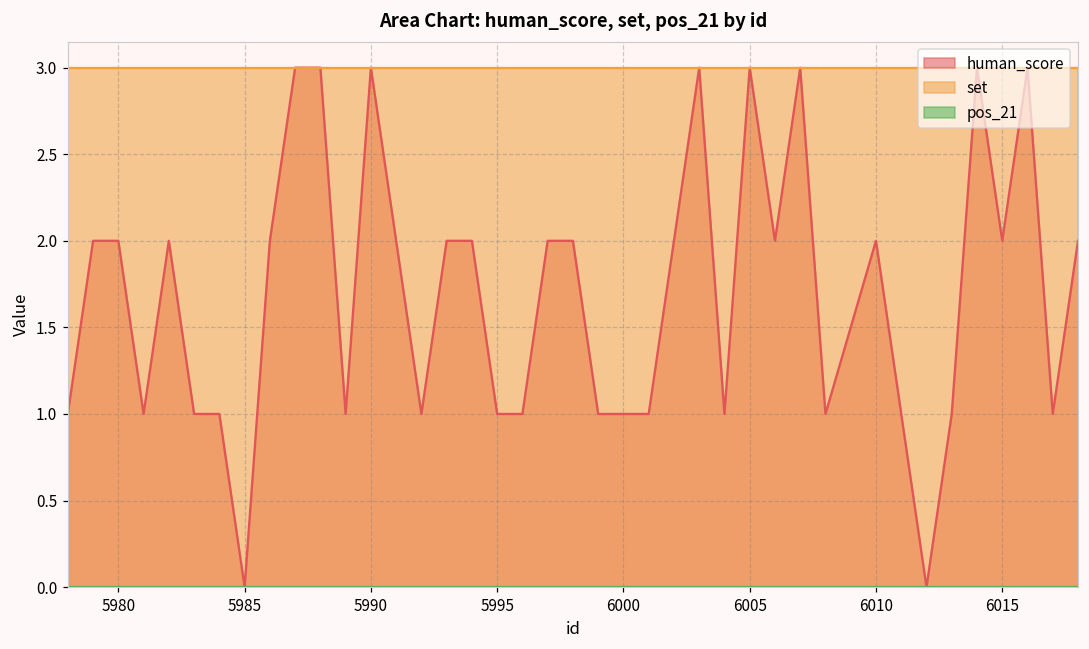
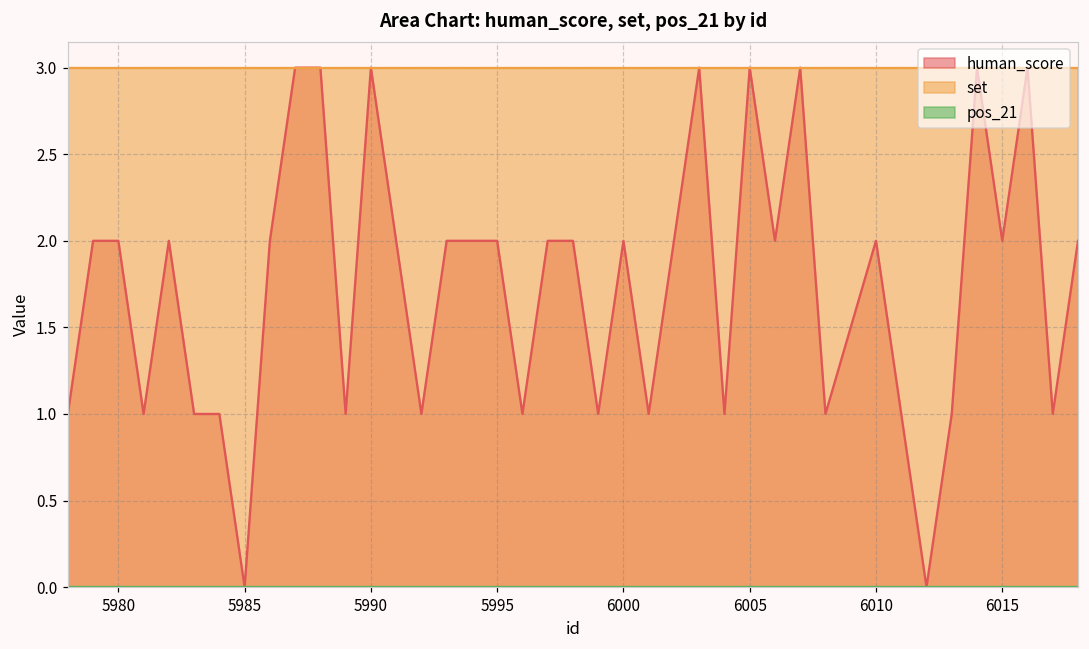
human_score, 5995: 1 -> 2
human_score, 6000: 1 -> 2
